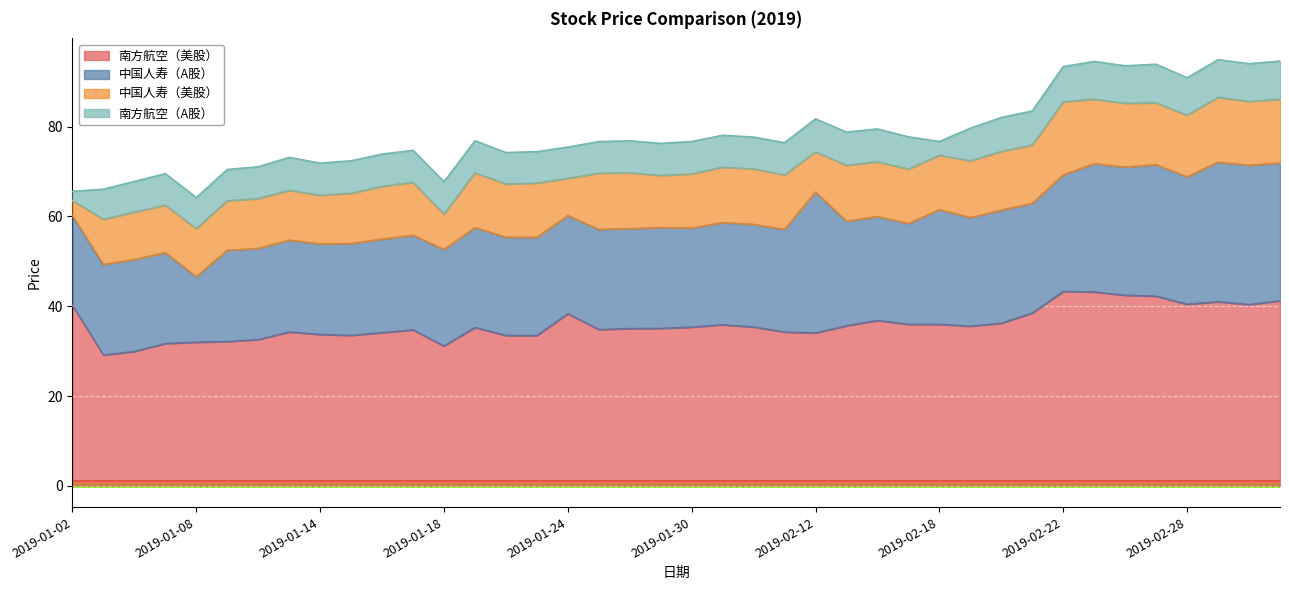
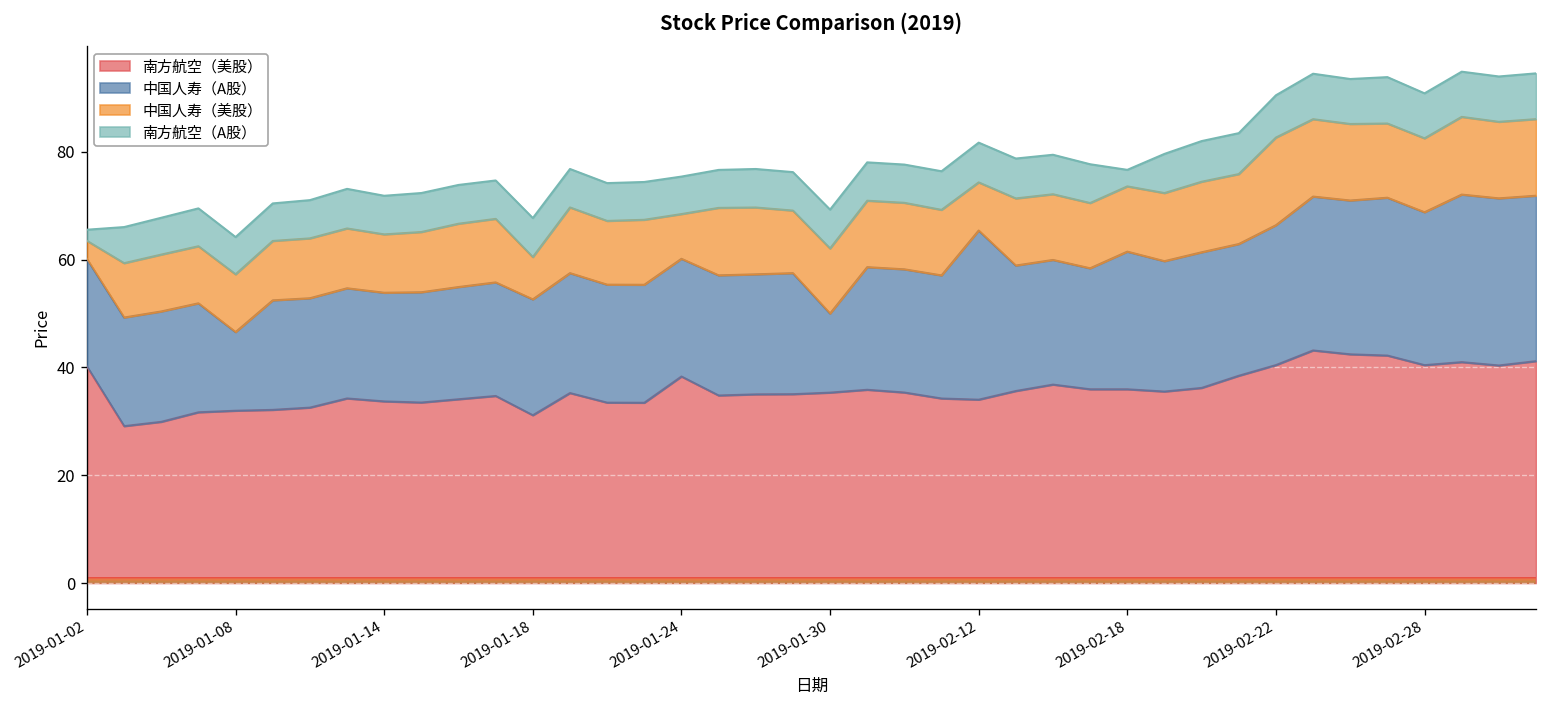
中国人寿（A股）, 2019-01-30: 22 -> 15
南方航空（美股）, 2019-02-22: 43 -> 40
